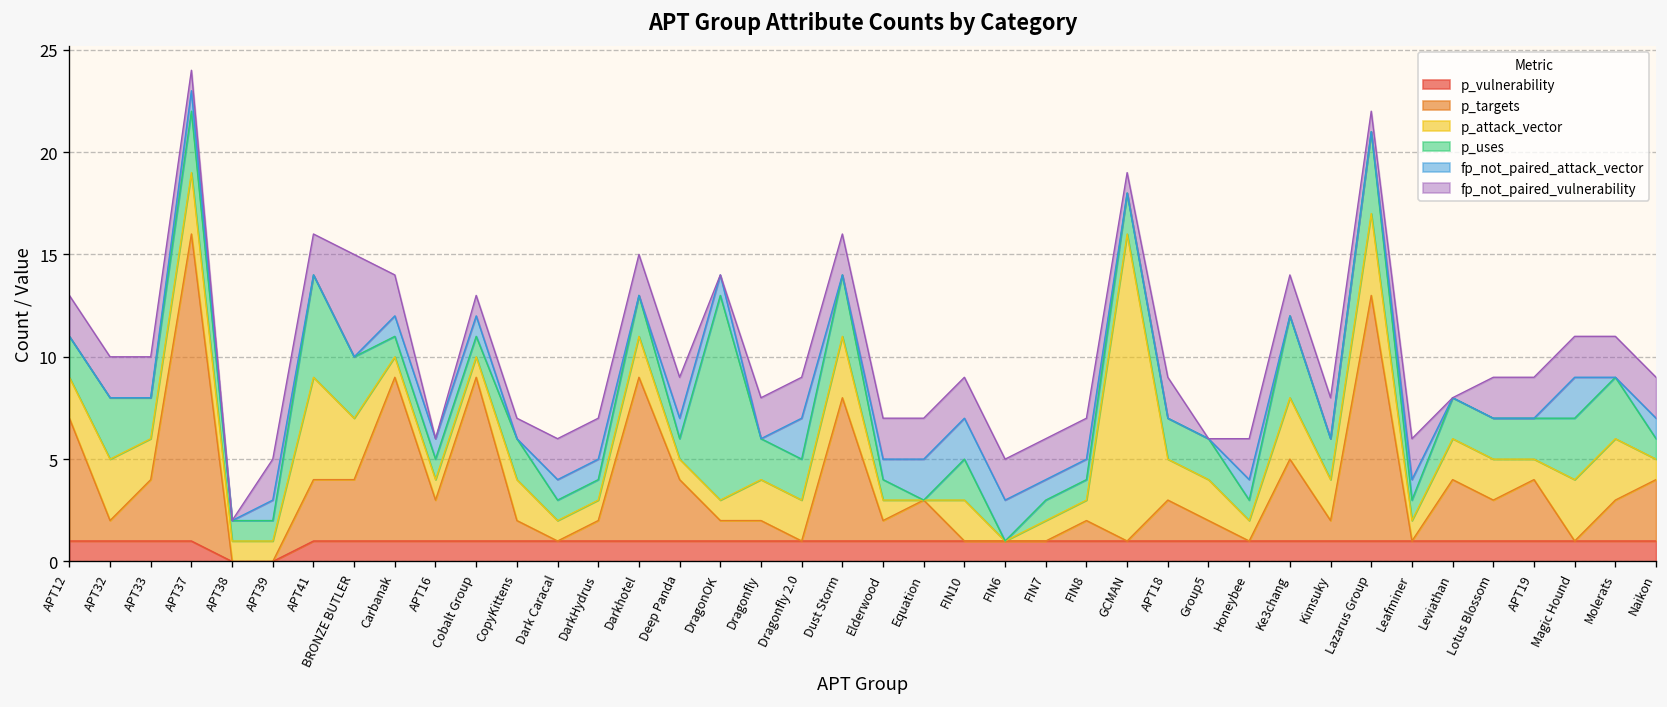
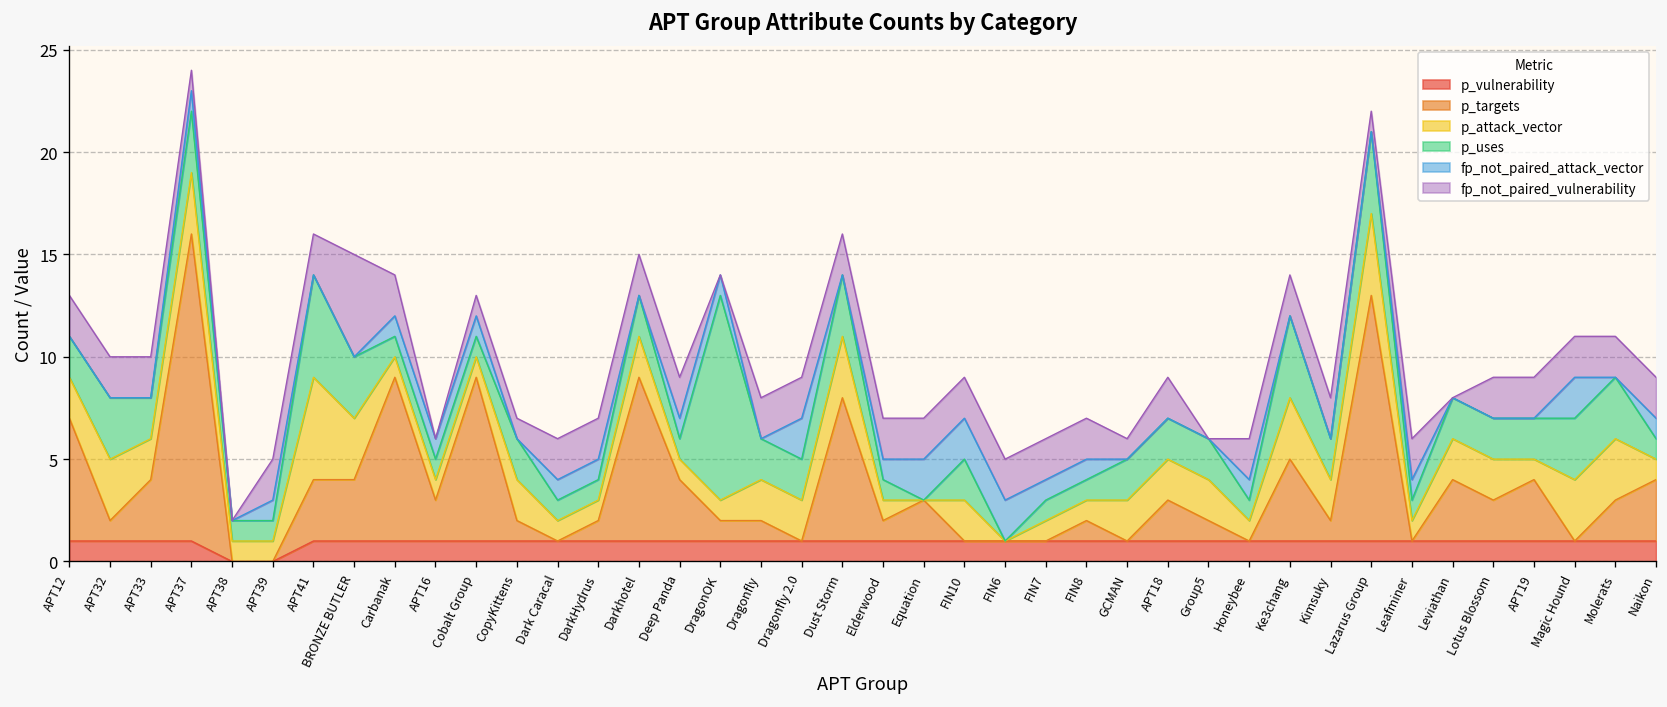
p_attack_vector, GCMAN: 15 -> 2
